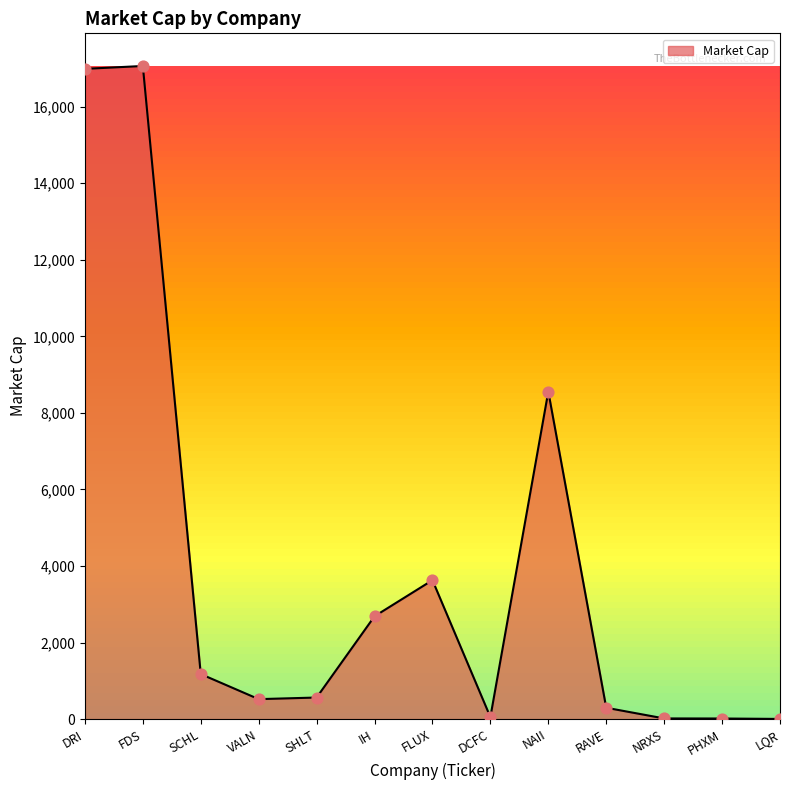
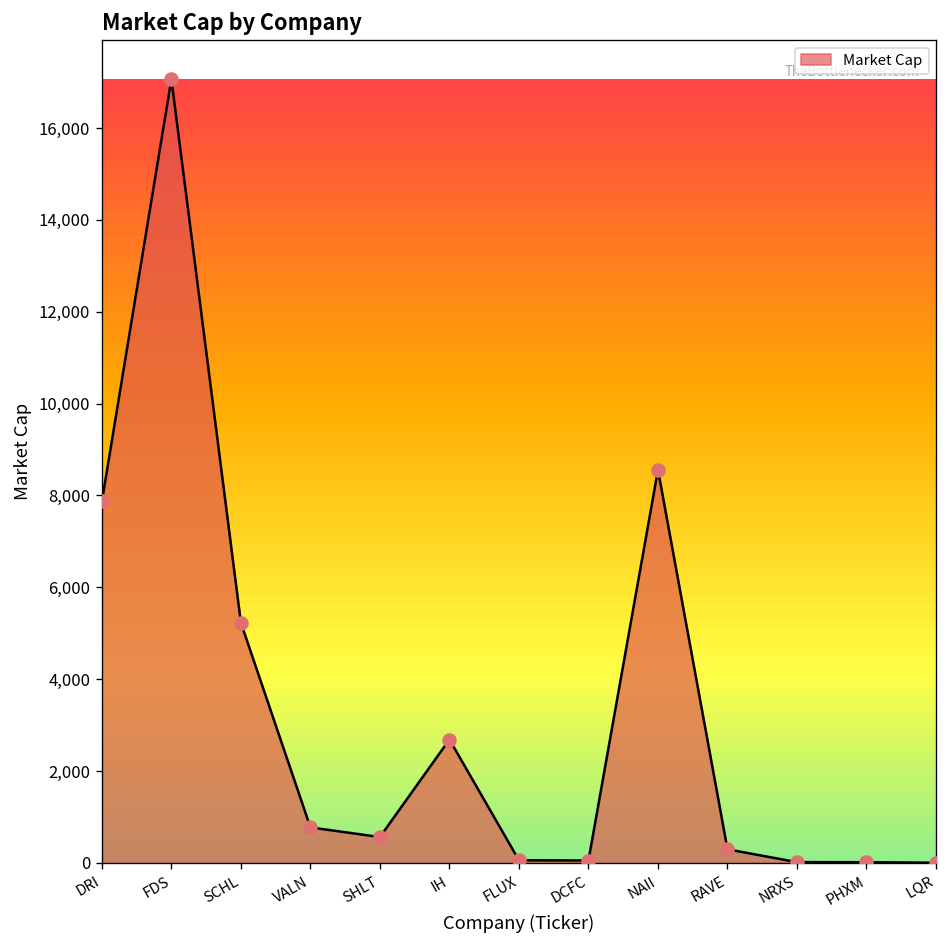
DRI: 17,000 -> 7,900
SCHL: 1,200 -> 5,200
VALN: 500 -> 800
FLUX: 3,600 -> 100
